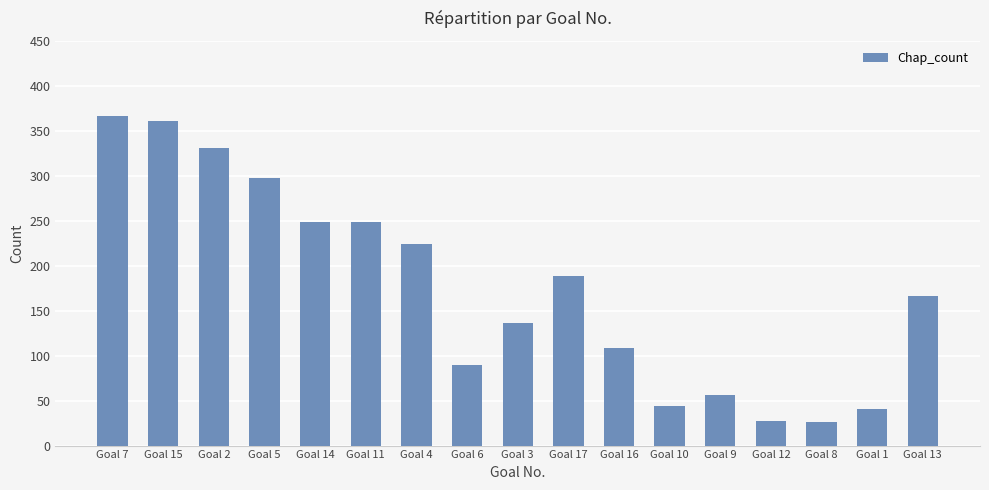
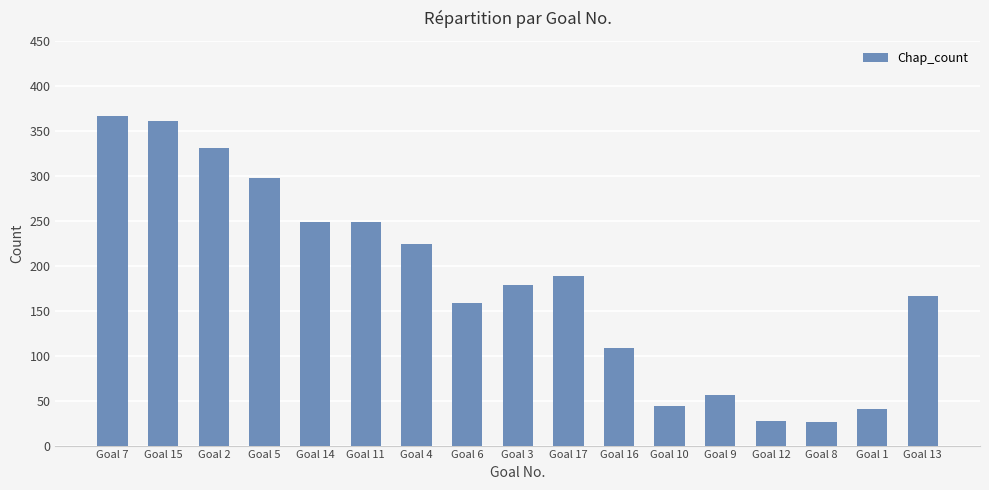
Goal 6: 90 -> 160
Goal 3: 140 -> 180
